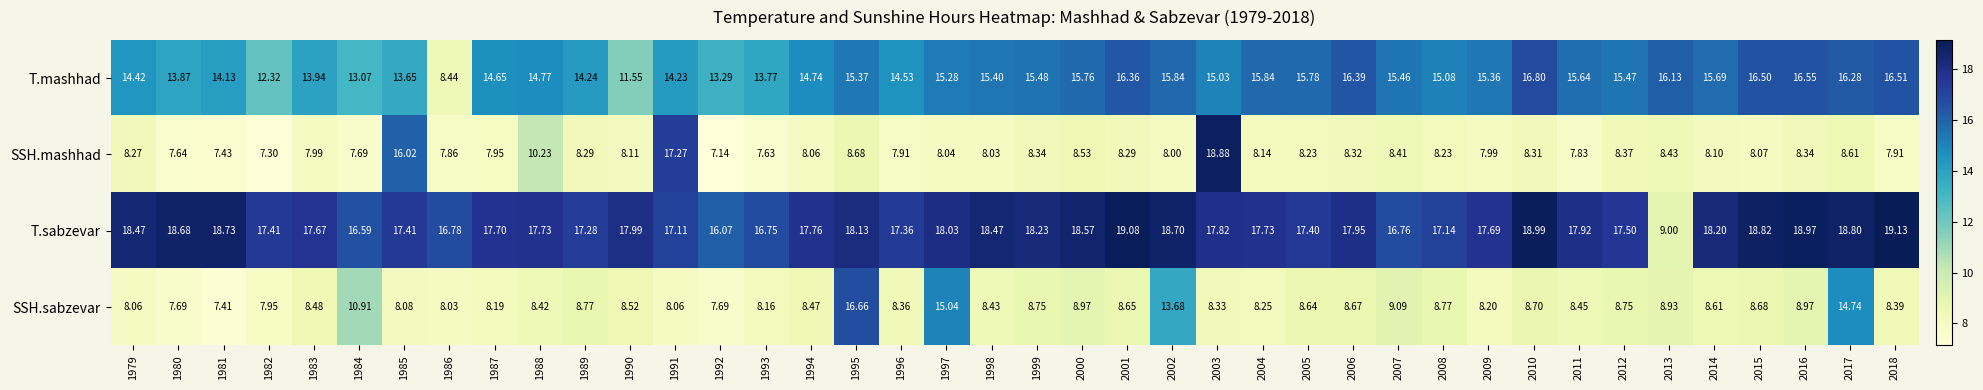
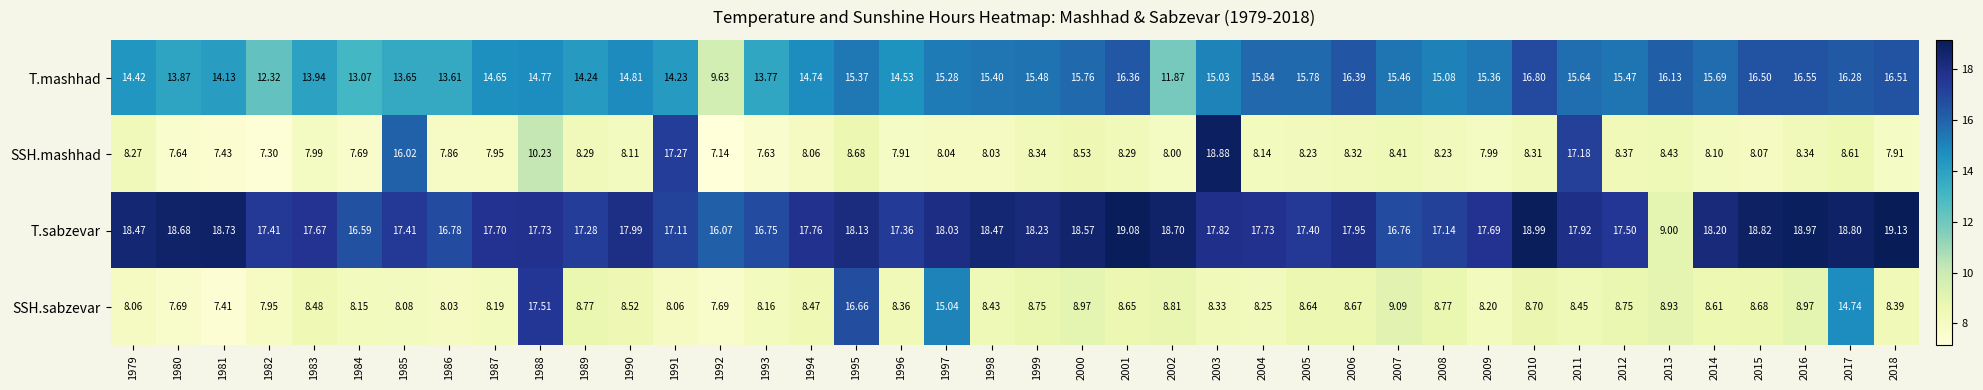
T.mashhad, 1986: 8.44 -> 13.61
T.mashhad, 1990: 11.55 -> 14.81
T.mashhad, 1992: 13.29 -> 9.63
T.mashhad, 2002: 15.84 -> 11.87
SSH.mashhad, 2011: 7.83 -> 17.18
SSH.sabzevar, 1984: 10.91 -> 8.15
SSH.sabzevar, 1988: 8.42 -> 17.51
SSH.sabzevar, 2002: 13.68 -> 8.81
